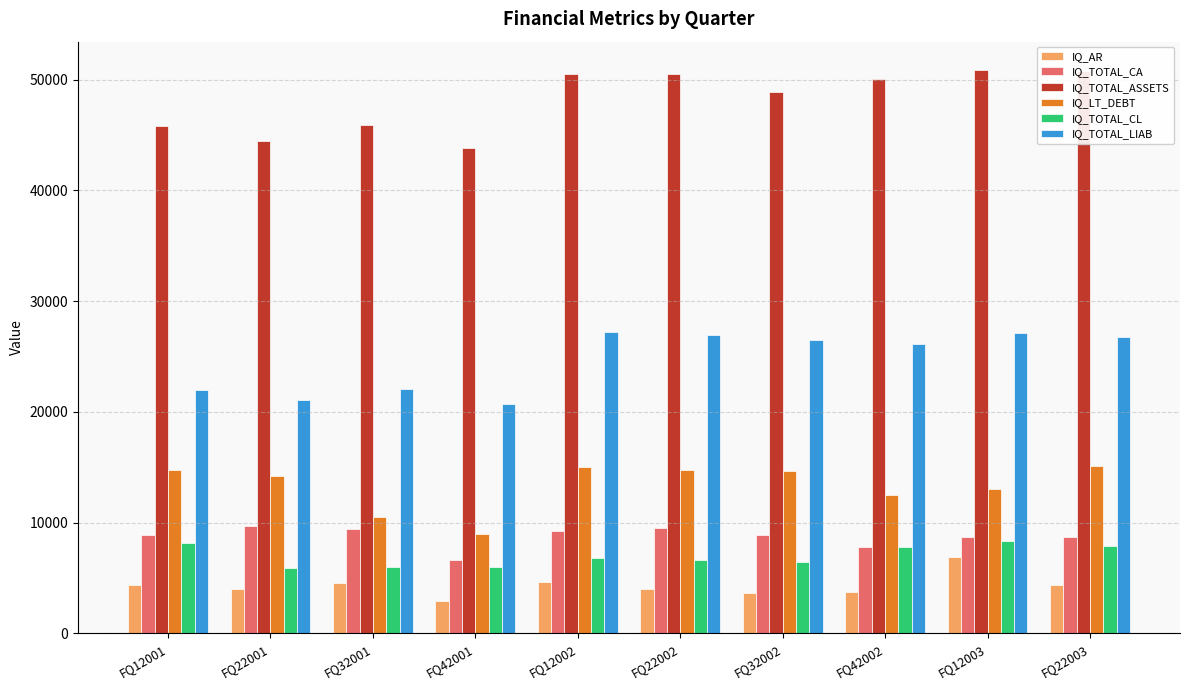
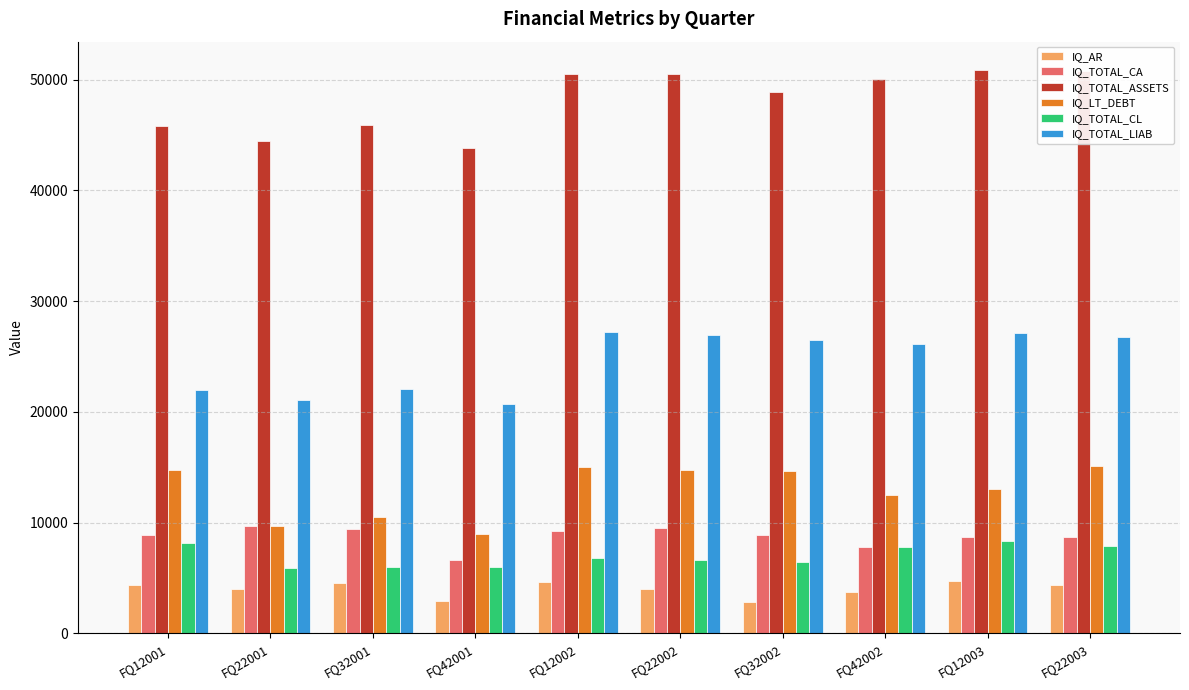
IQ_LT_DEBT, FQ22001: 14200 -> 9700
IQ_AR, FQ32002: 3600 -> 2800
IQ_AR, FQ12003: 6900 -> 4800
